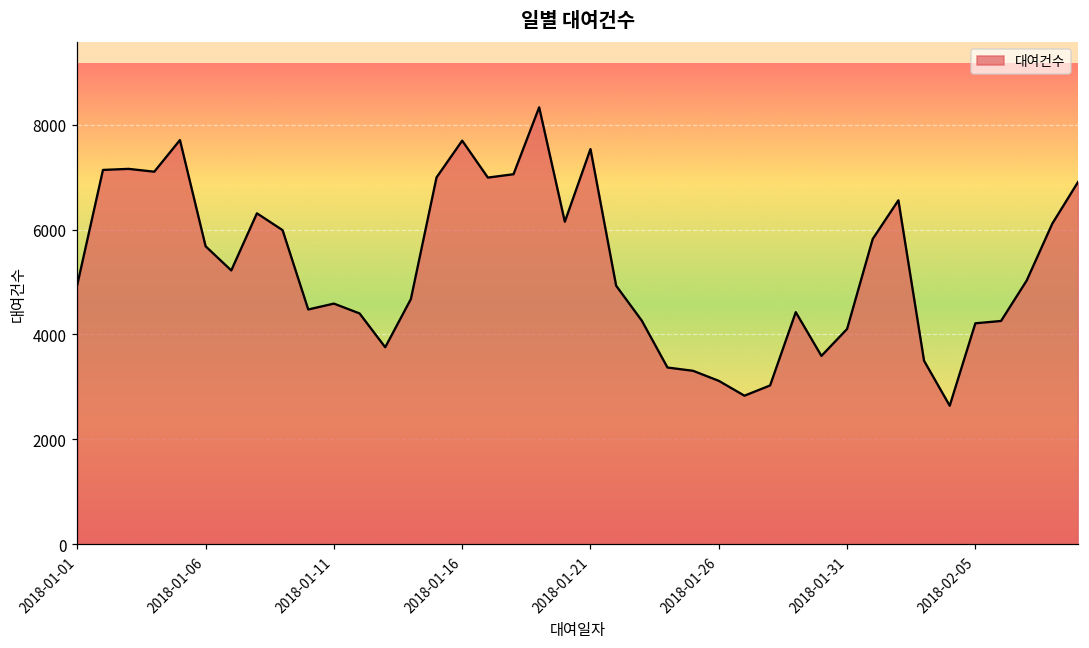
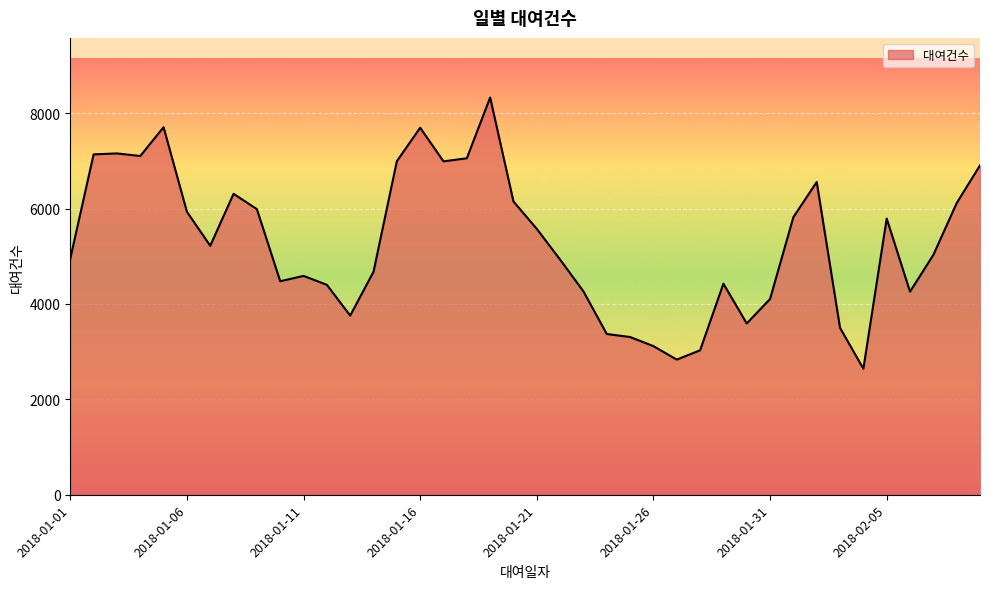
2018-01-06: 5700 -> 5900
2018-01-21: 7500 -> 5600
2018-02-05: 4200 -> 5800
